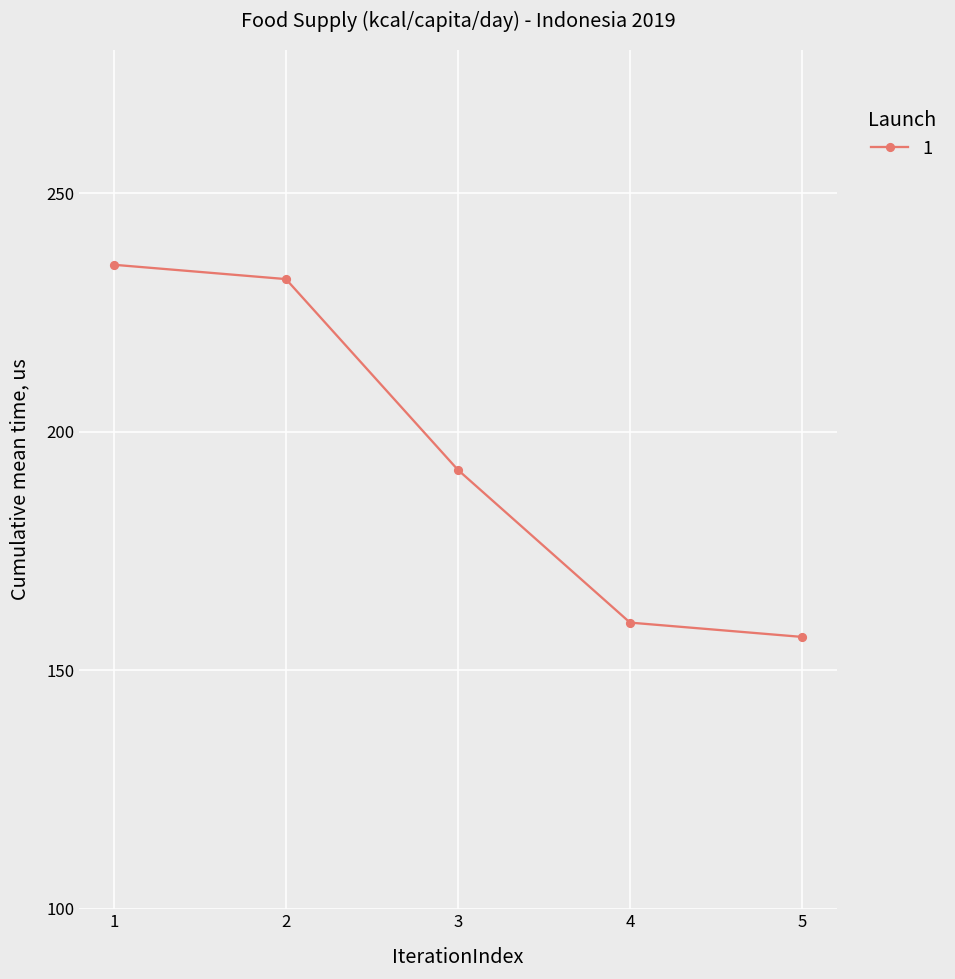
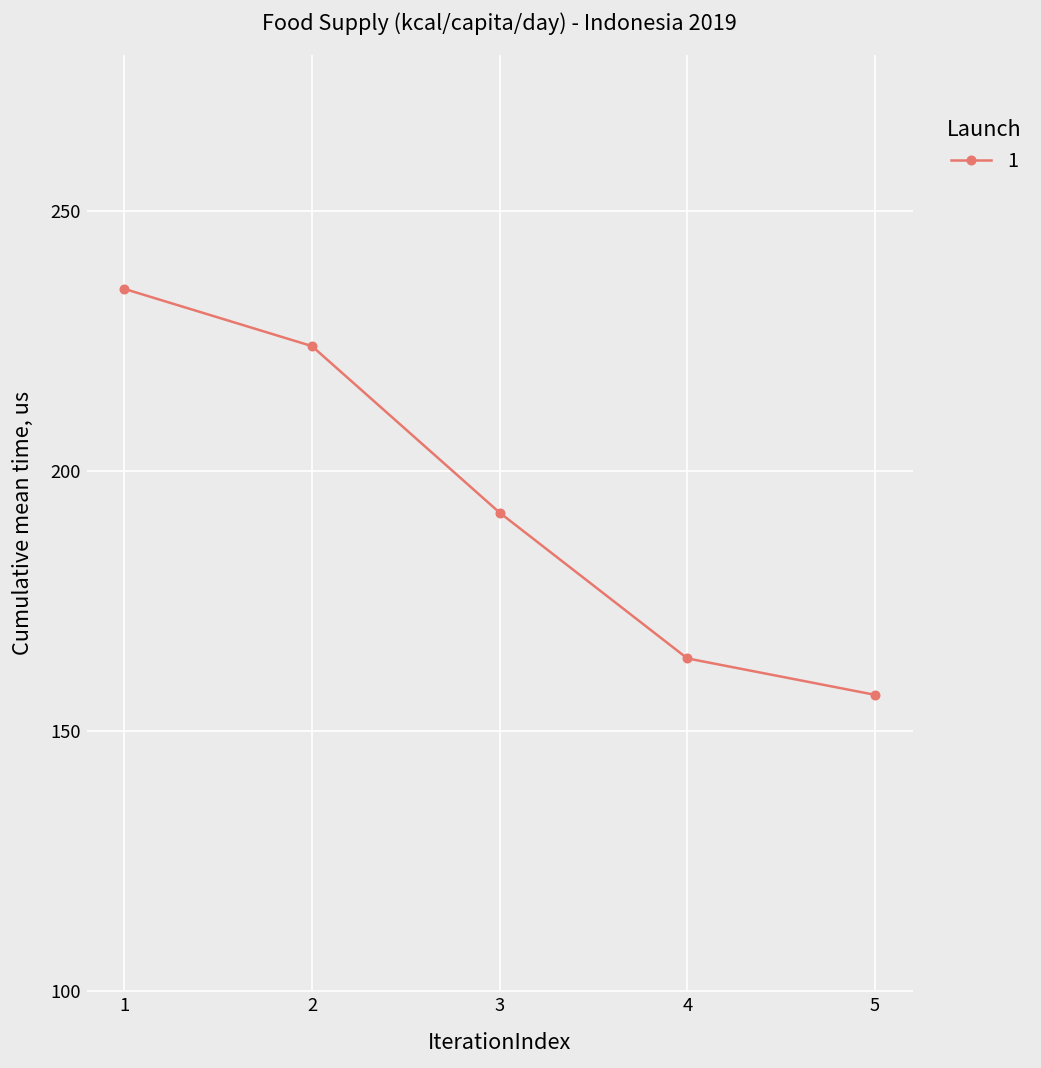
2: 232 -> 224
4: 160 -> 164
